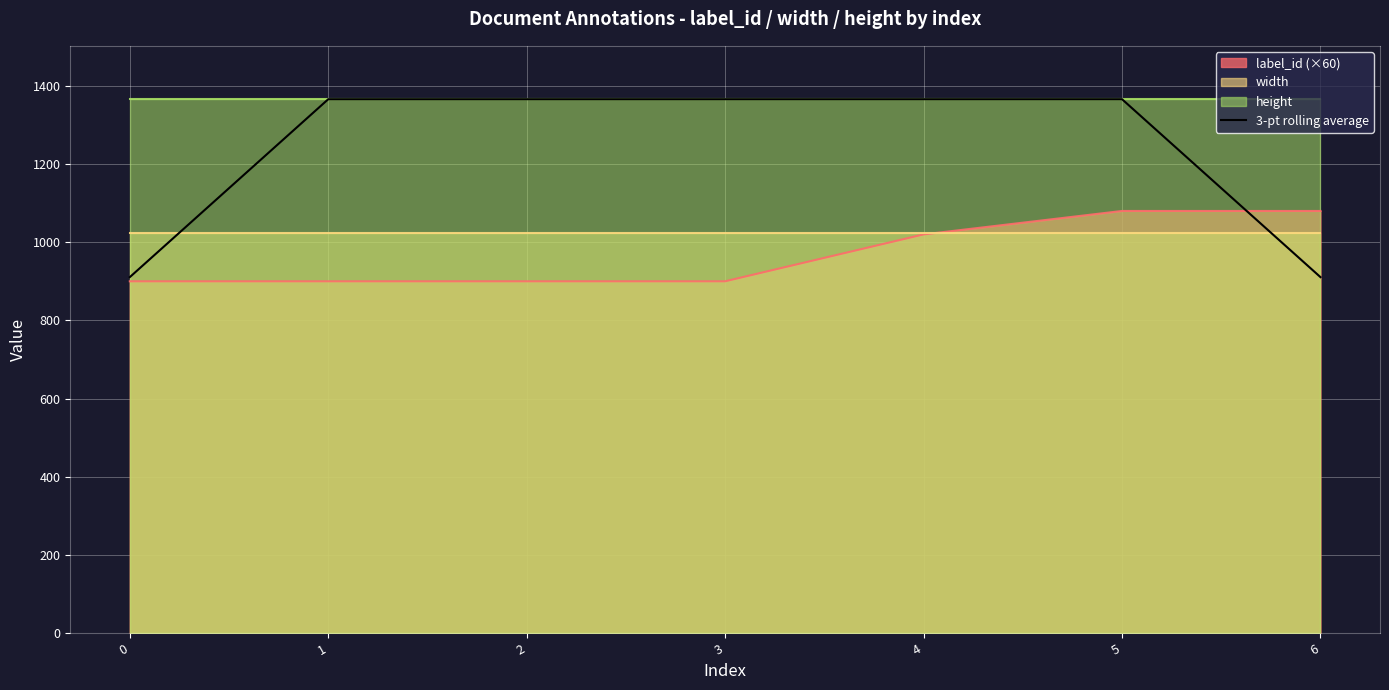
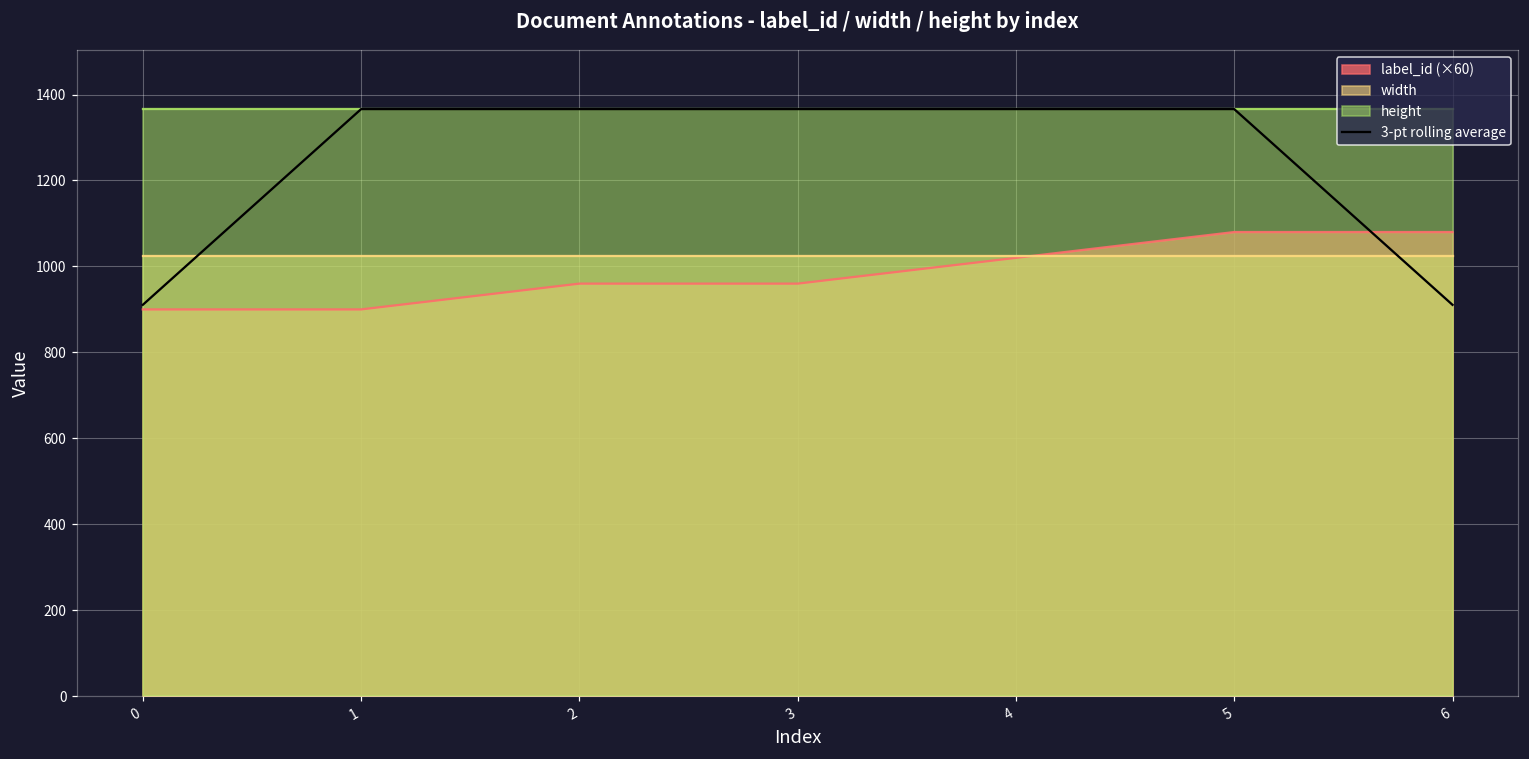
label_id (×60), 2: 900 -> 960
label_id (×60), 3: 900 -> 960
